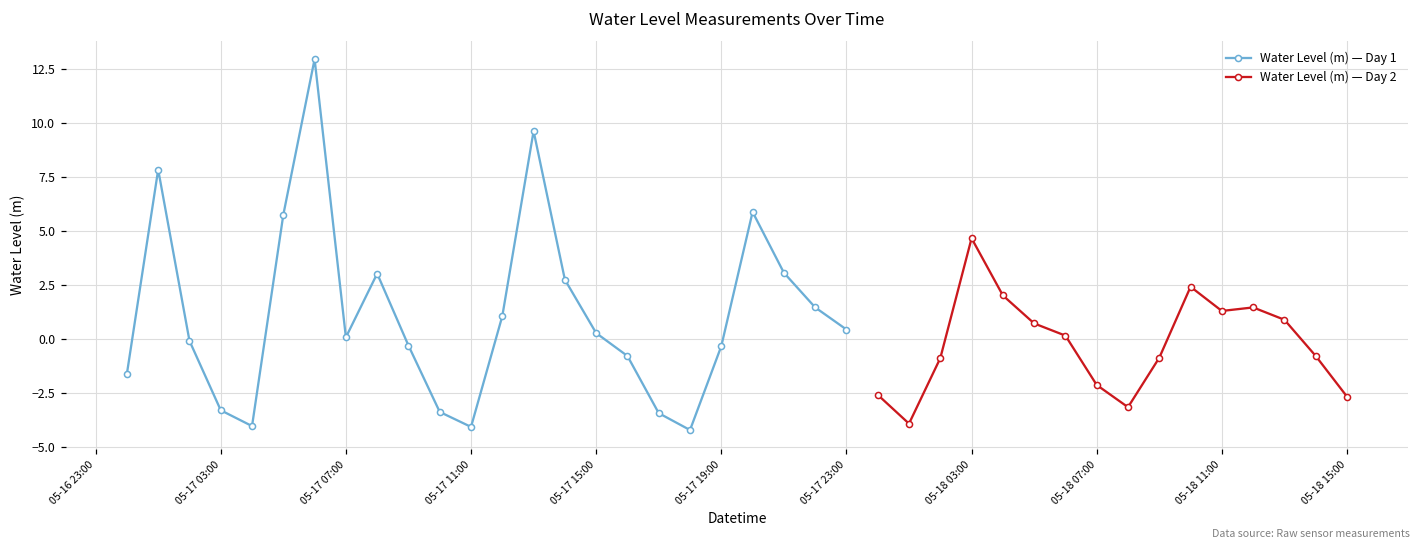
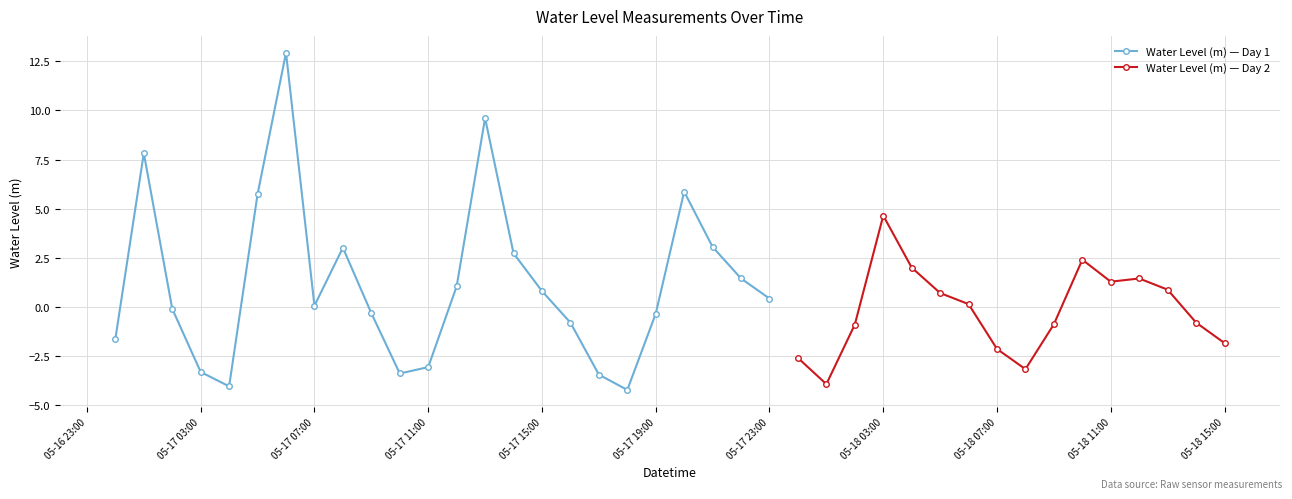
Water Level (m) — Day 1, 05-17 11:00: -4.1 -> -3.1
Water Level (m) — Day 1, 05-17 15:00: 0.3 -> 0.8
Water Level (m) — Day 2, 05-18 15:00: -2.7 -> -1.8
